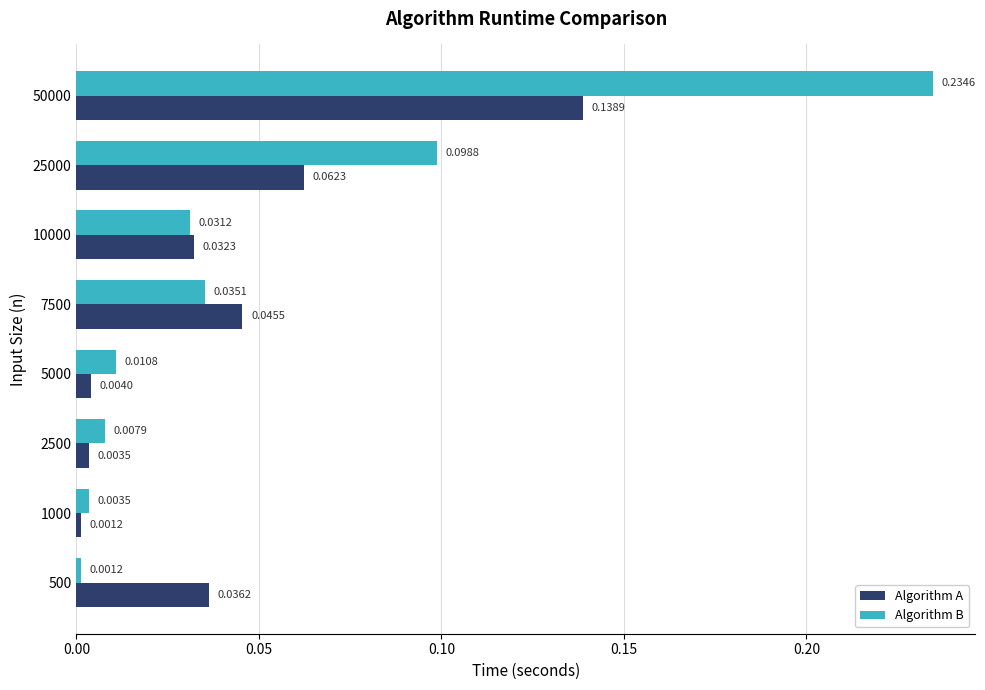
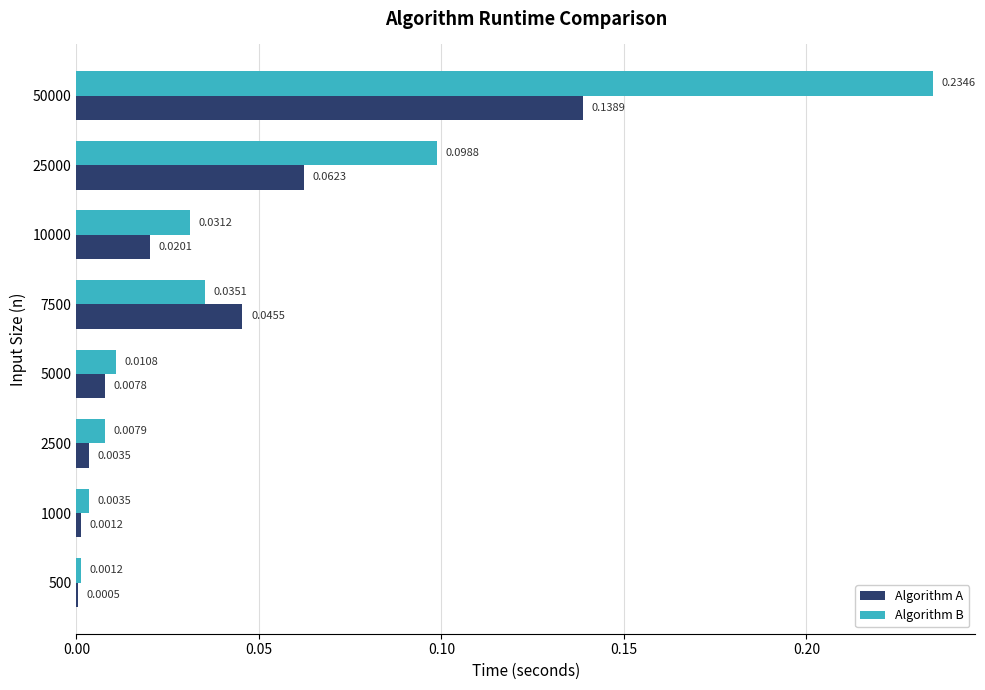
Algorithm A, 10000: 0.0323 -> 0.0201
Algorithm A, 5000: 0.0040 -> 0.0078
Algorithm A, 500: 0.0362 -> 0.0005
